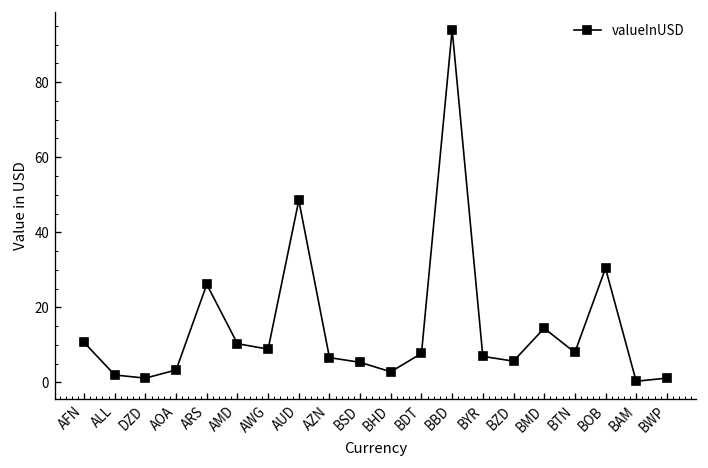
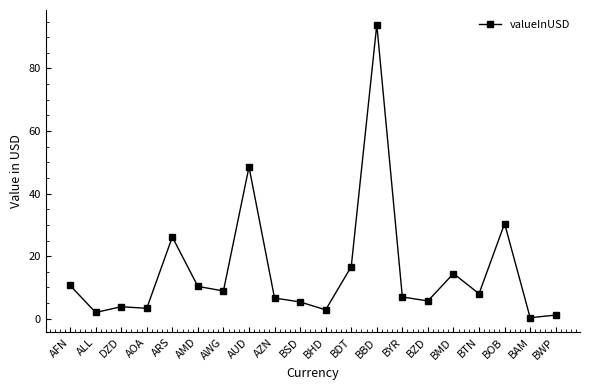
DZD: 1 -> 4
BDT: 8 -> 17
